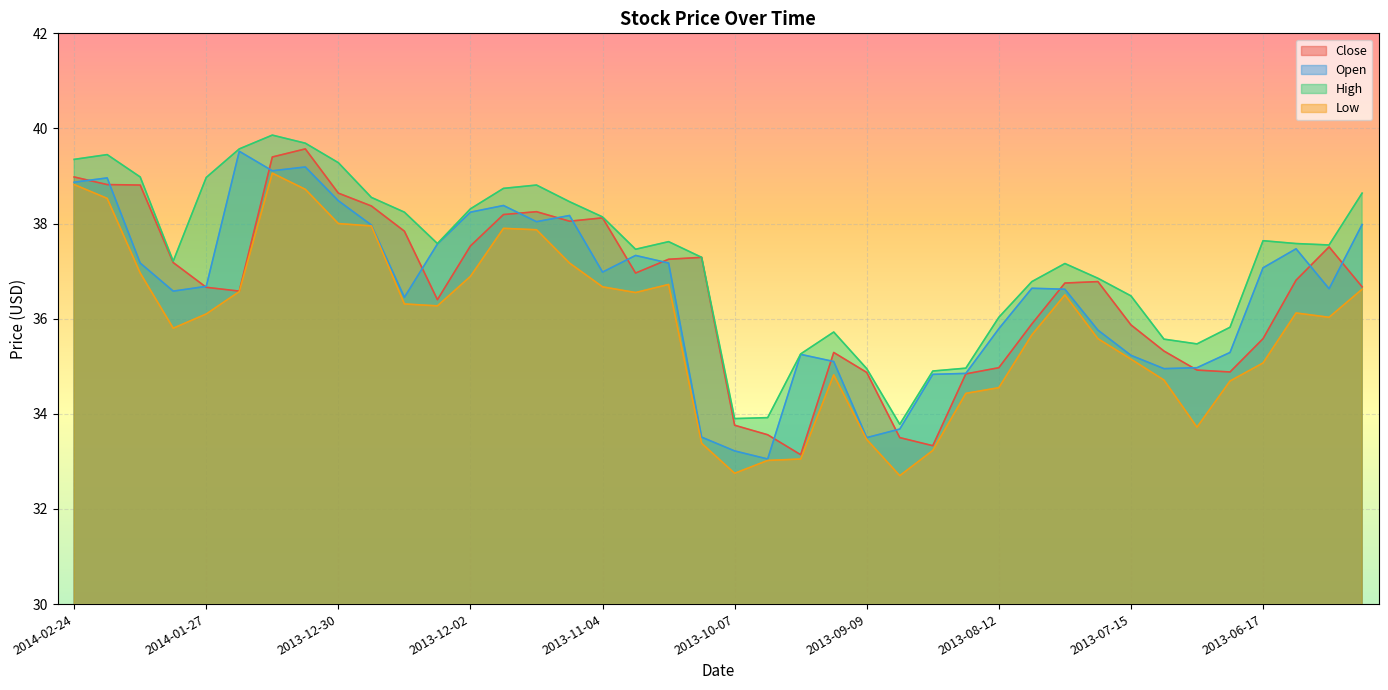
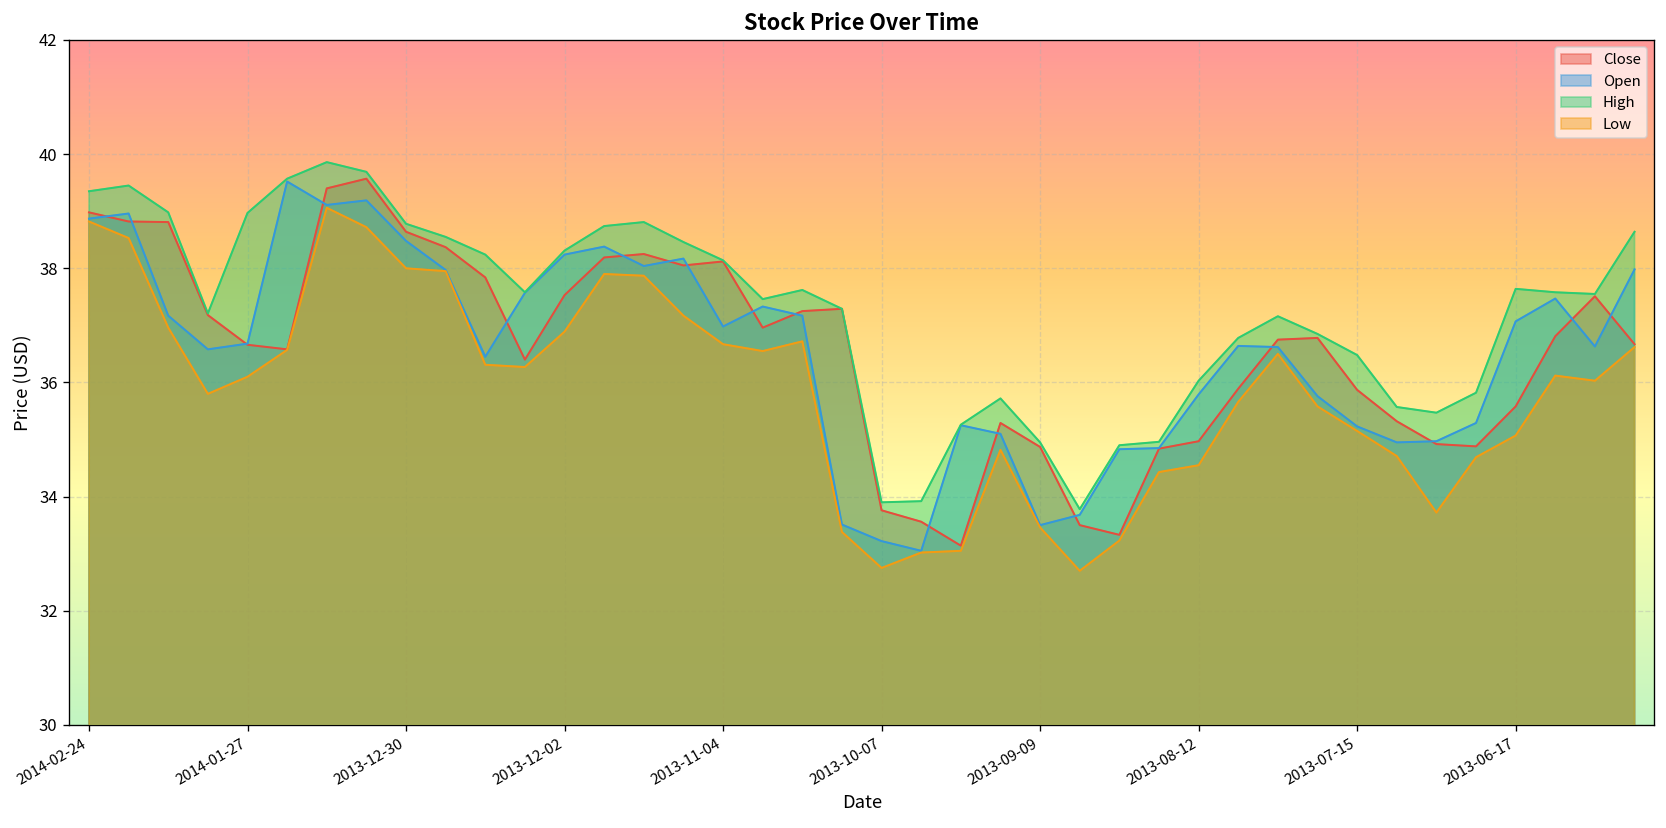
High, 2013-12-30: 39.3 -> 38.8
